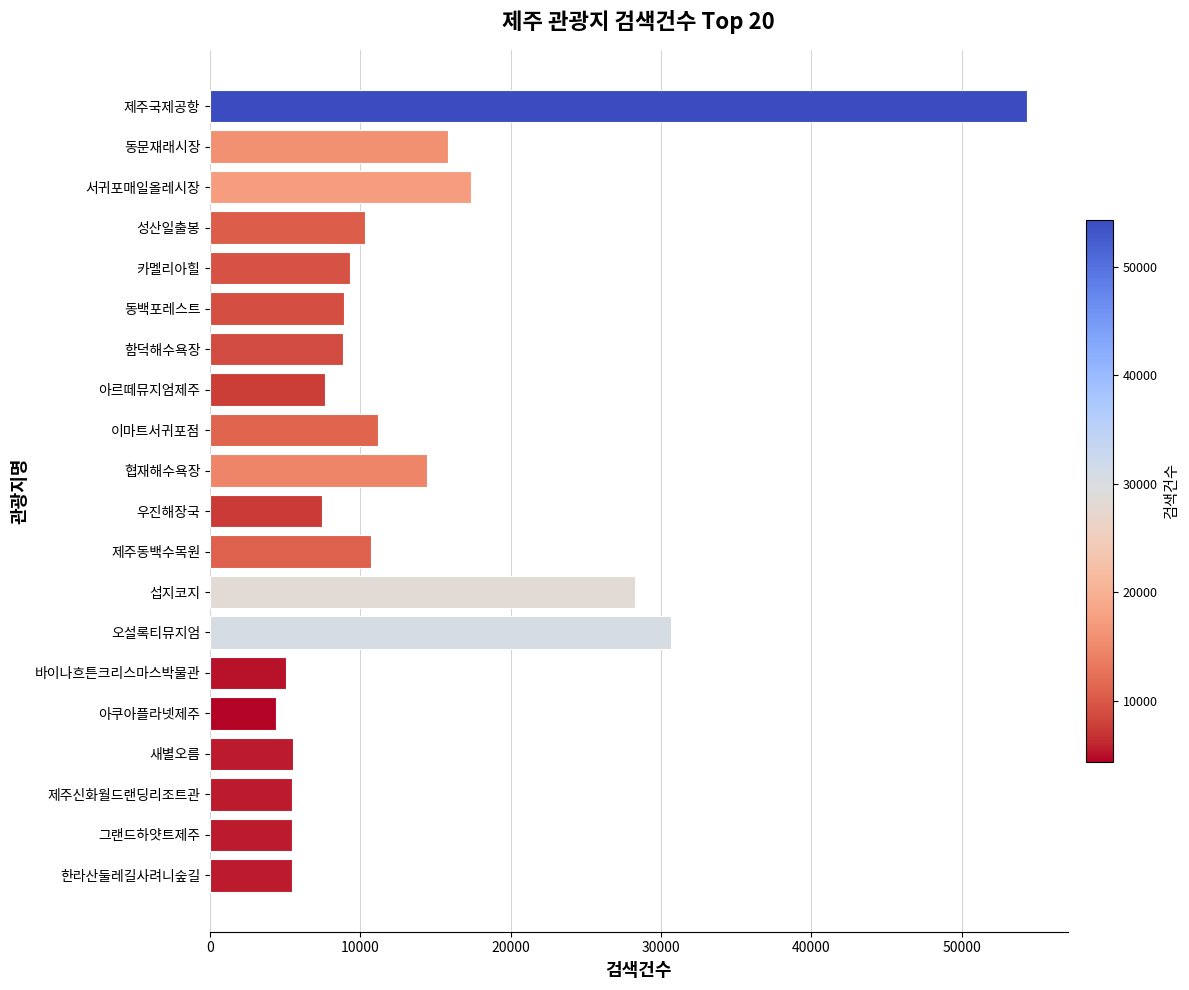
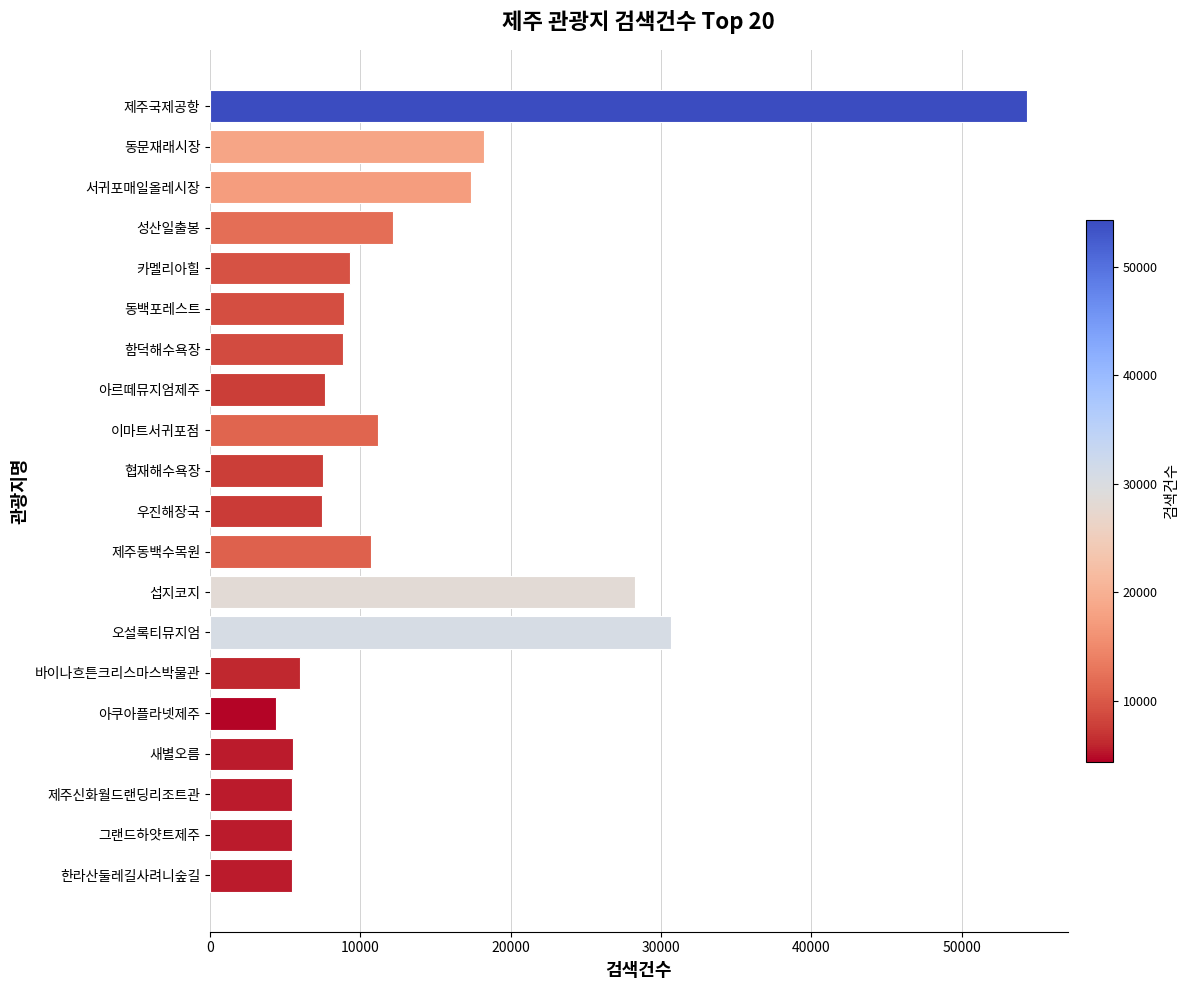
동문재래시장: 15900 -> 18300
성산일출봉: 10300 -> 12200
협재해수욕장: 14400 -> 7500
바이나흐튼크리스마스박물관: 5100 -> 6000
